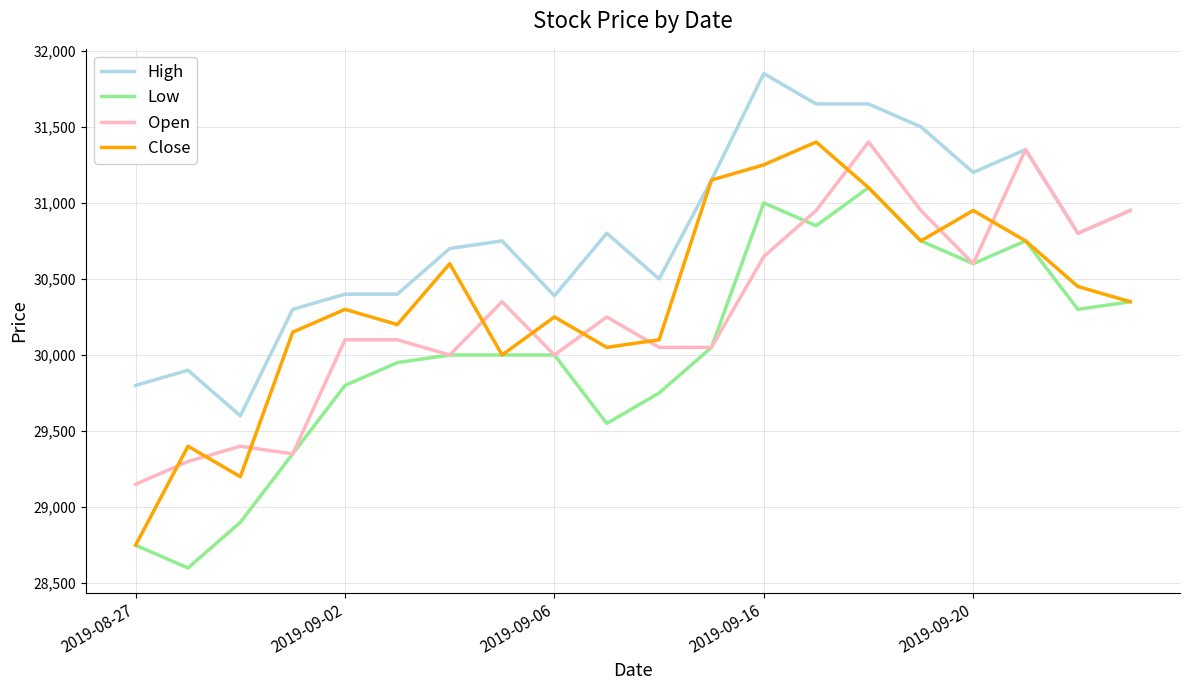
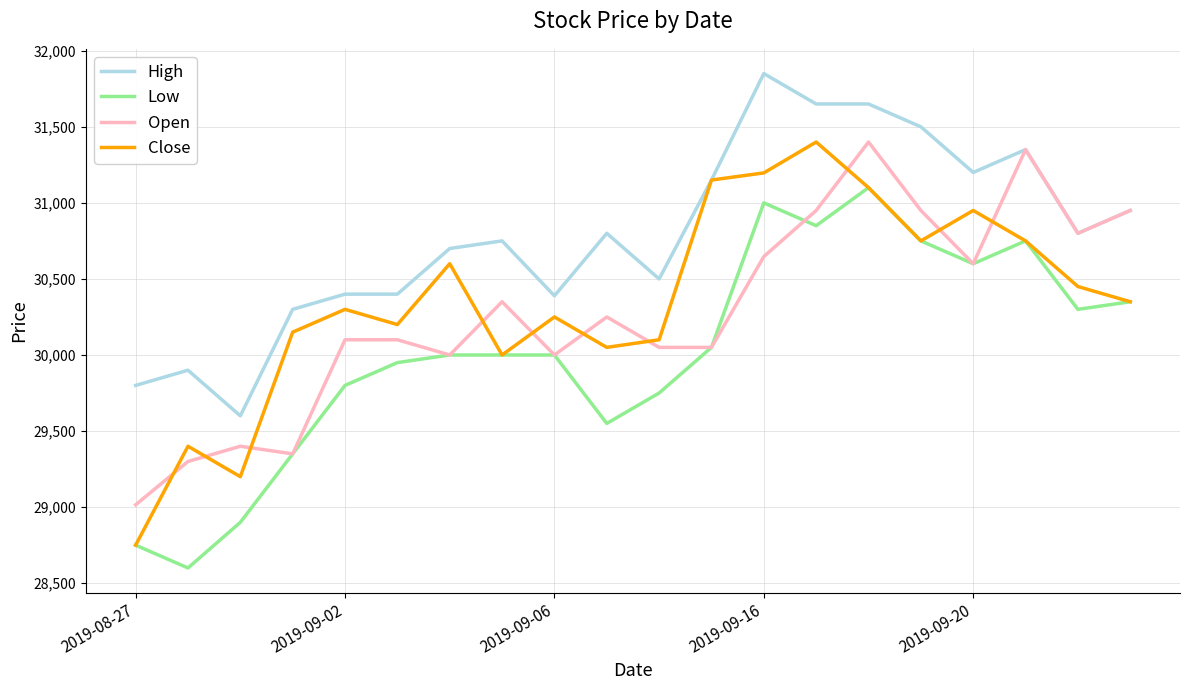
Open, 2019-08-27: 29,150 -> 29,020
Close, 2019-09-16: 31,250 -> 31,200
